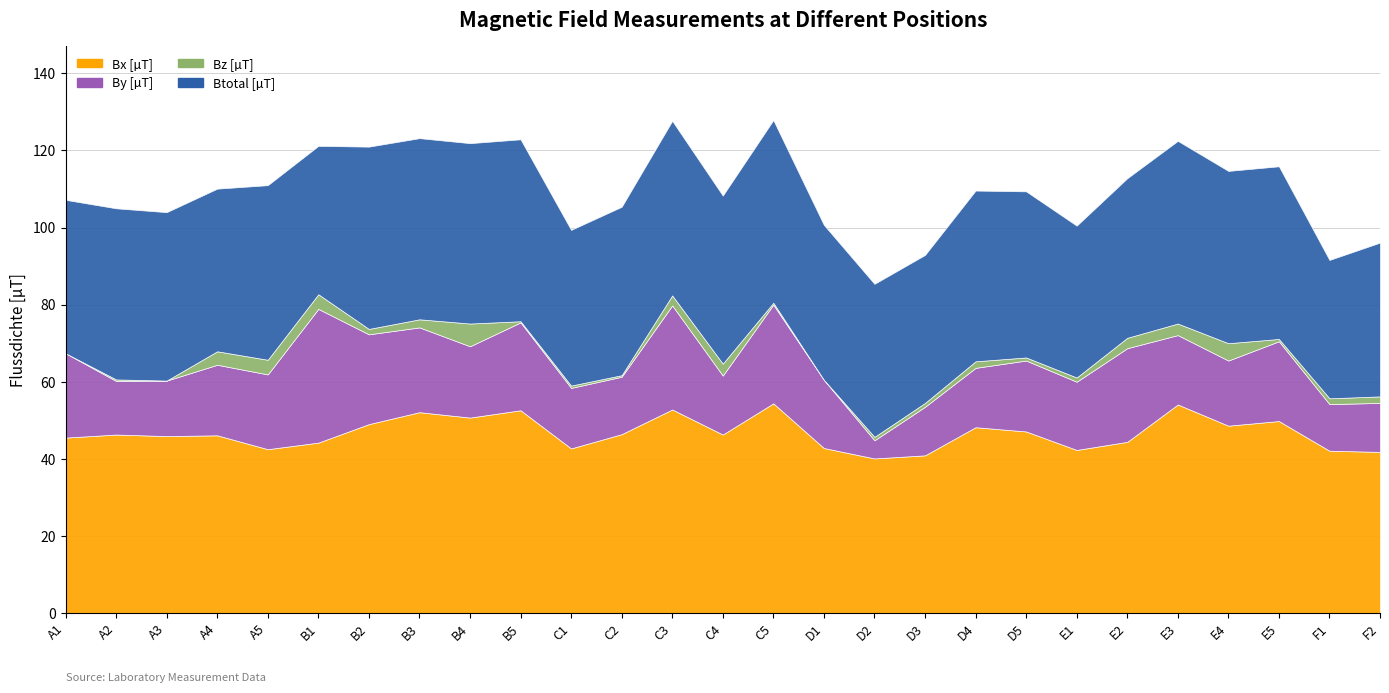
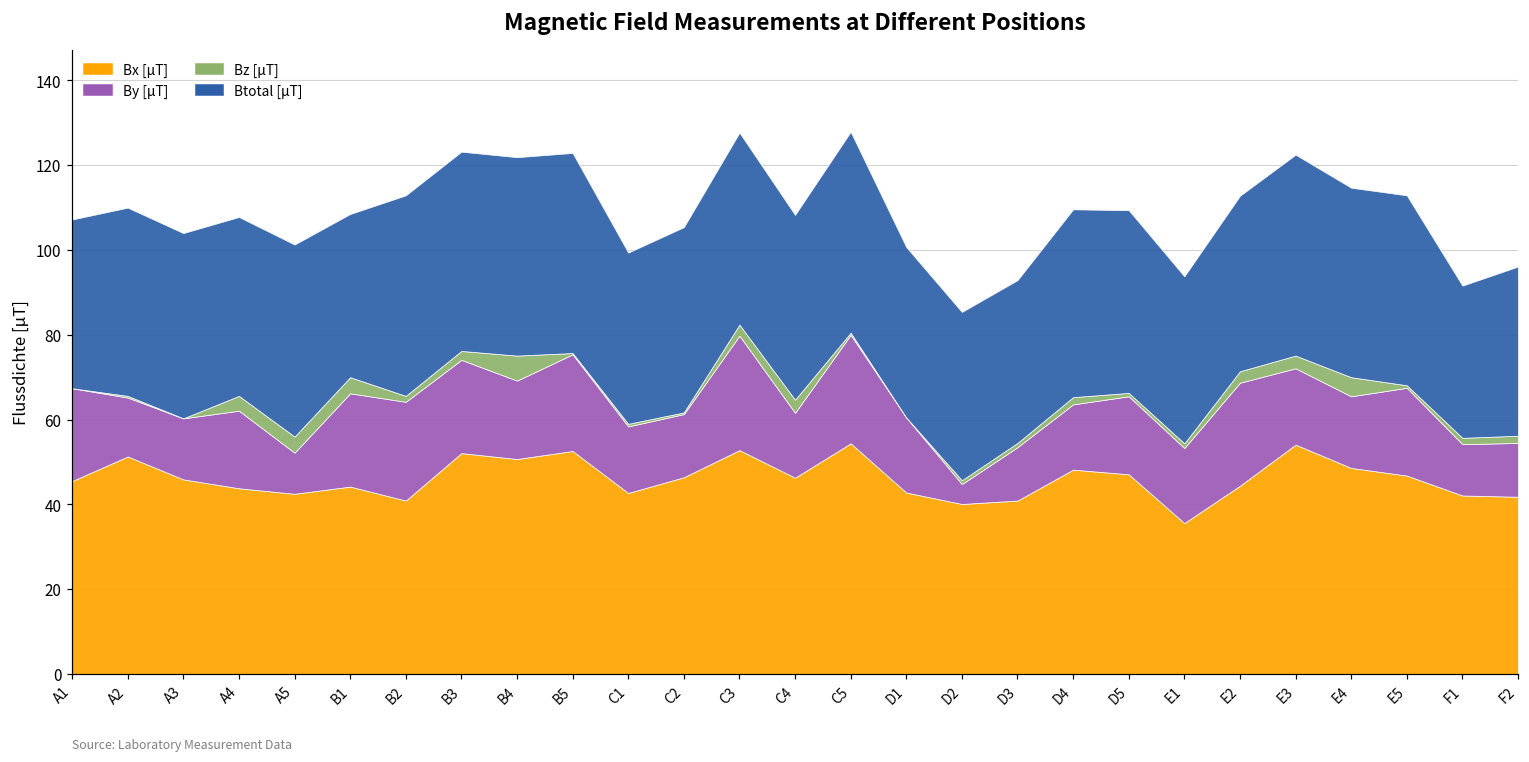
Bx [µT], A2: 46 -> 51
Bx [µT], A4: 46 -> 44
By [µT], A5: 19 -> 10
By [µT], B1: 35 -> 22
Bx [µT], B2: 49 -> 41
Bx [µT], E1: 42 -> 36
Bx [µT], E5: 50 -> 47
